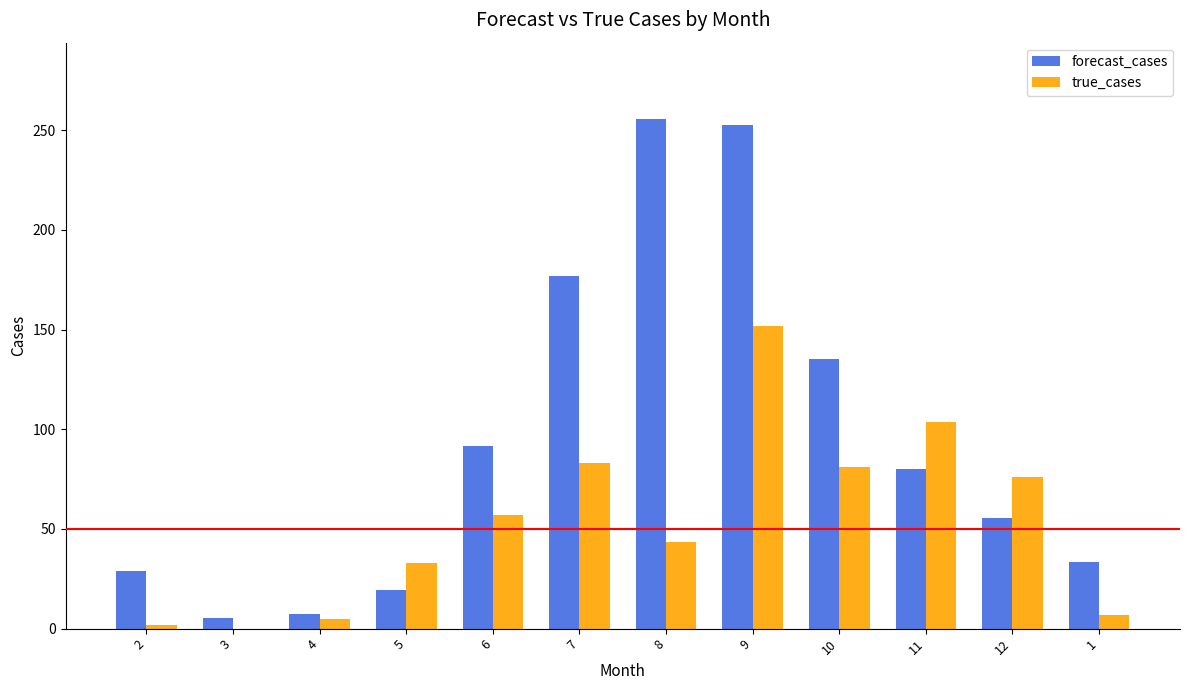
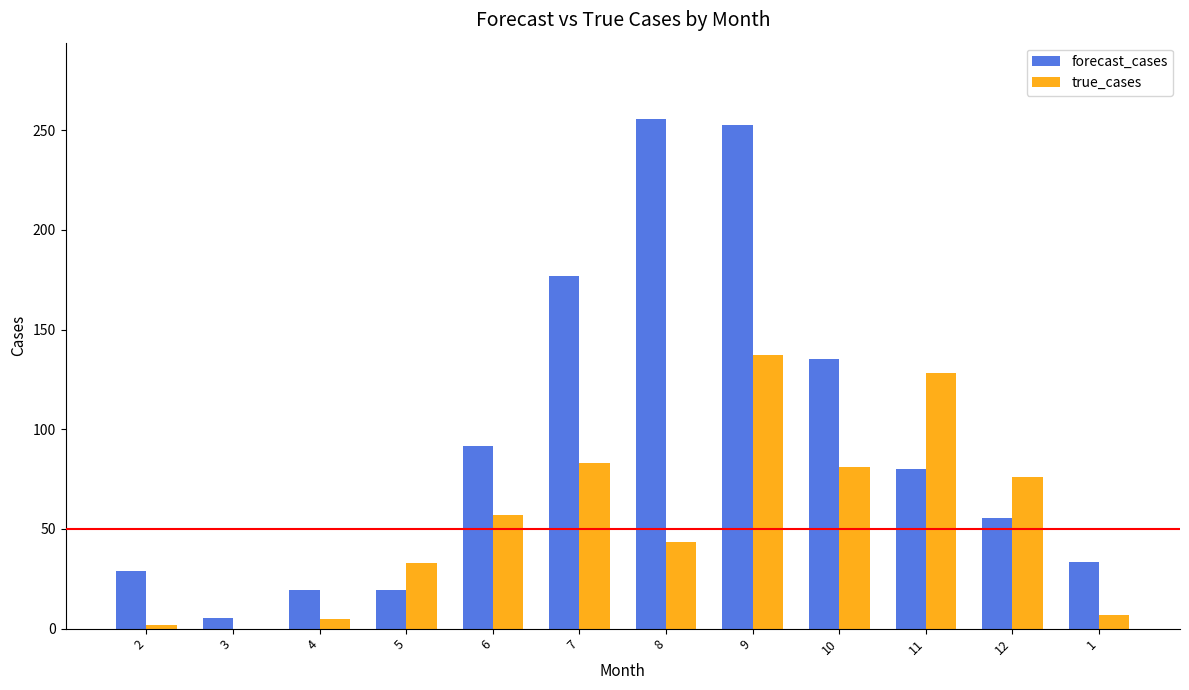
forecast_cases, 4: 7 -> 19
true_cases, 9: 152 -> 137
true_cases, 11: 104 -> 128
